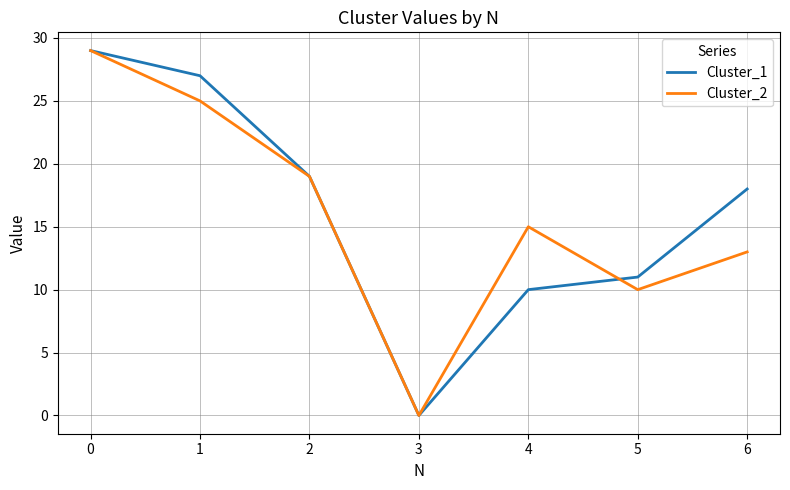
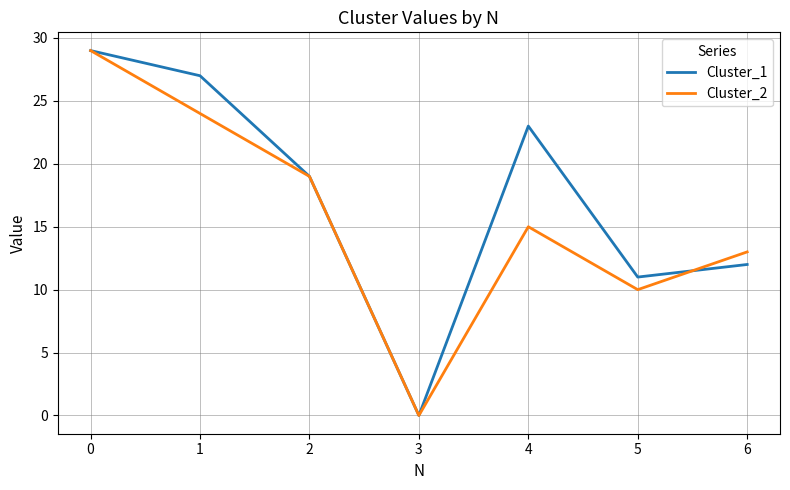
Cluster_2, 1: 25 -> 24
Cluster_1, 4: 10 -> 23
Cluster_1, 6: 18 -> 12
